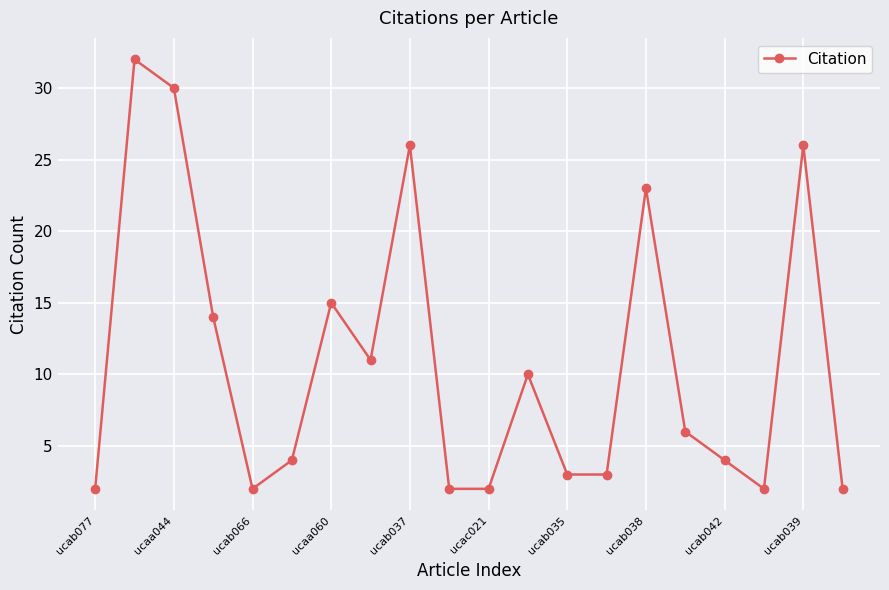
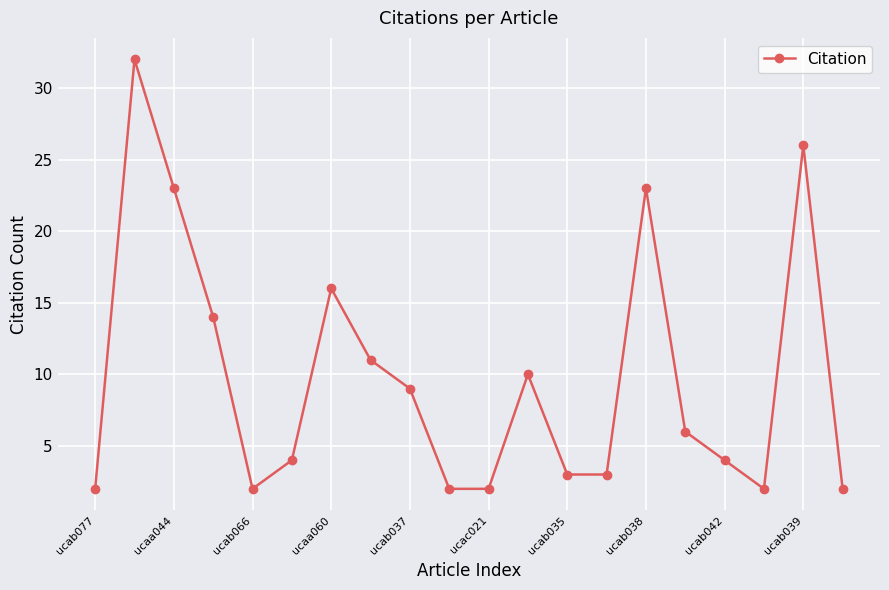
ucaa044: 30 -> 23
ucaa060: 15 -> 16
ucab037: 26 -> 9
